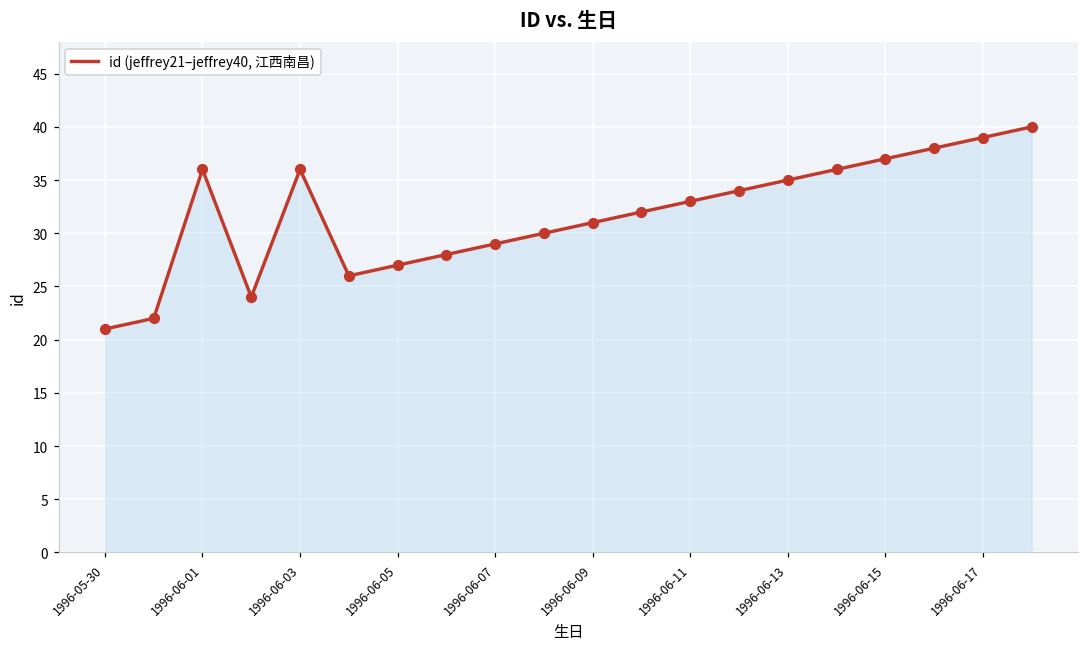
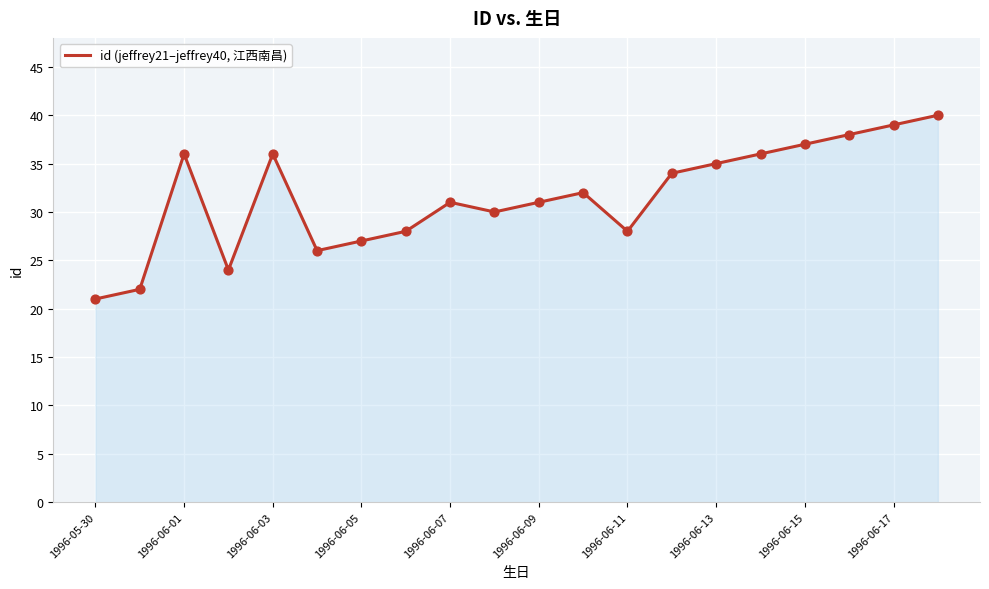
1996-06-07: 29 -> 31
1996-06-11: 33 -> 28
